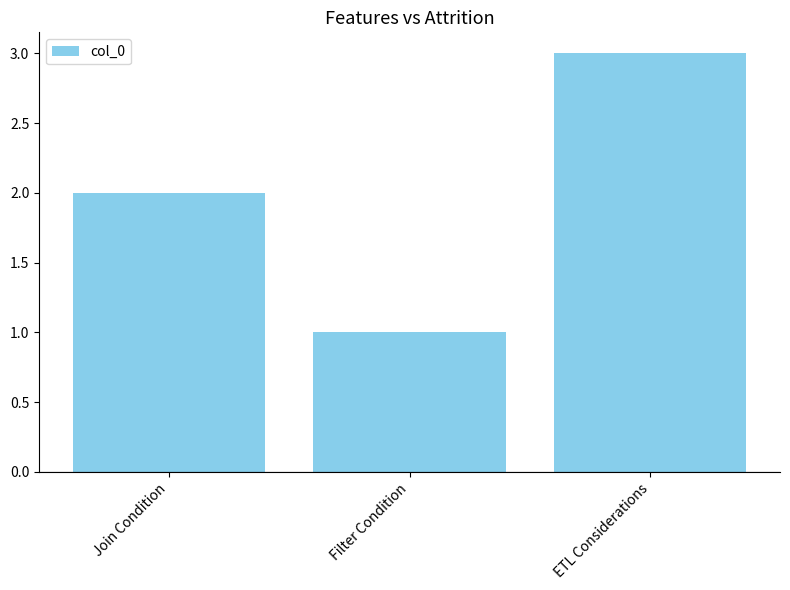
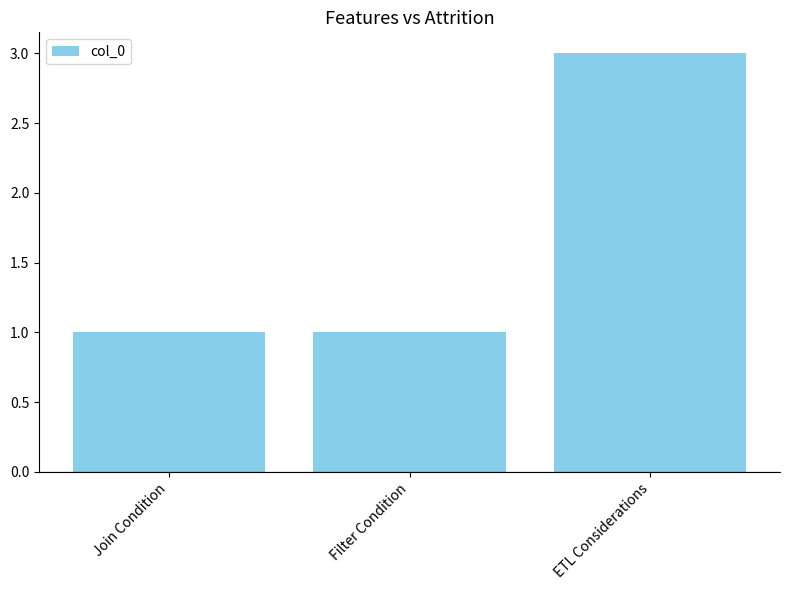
Join Condition: 2 -> 1
